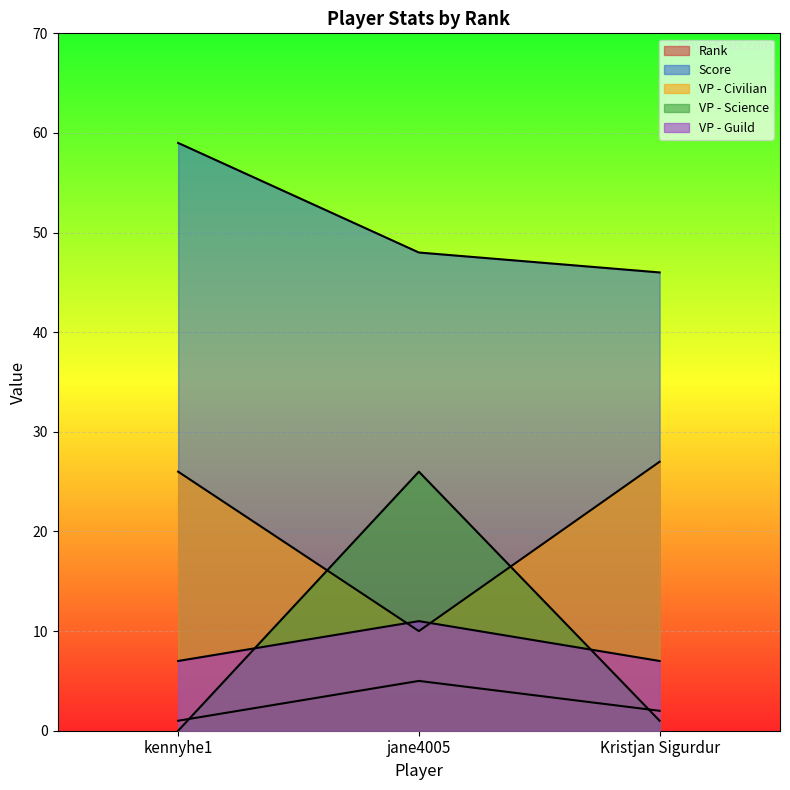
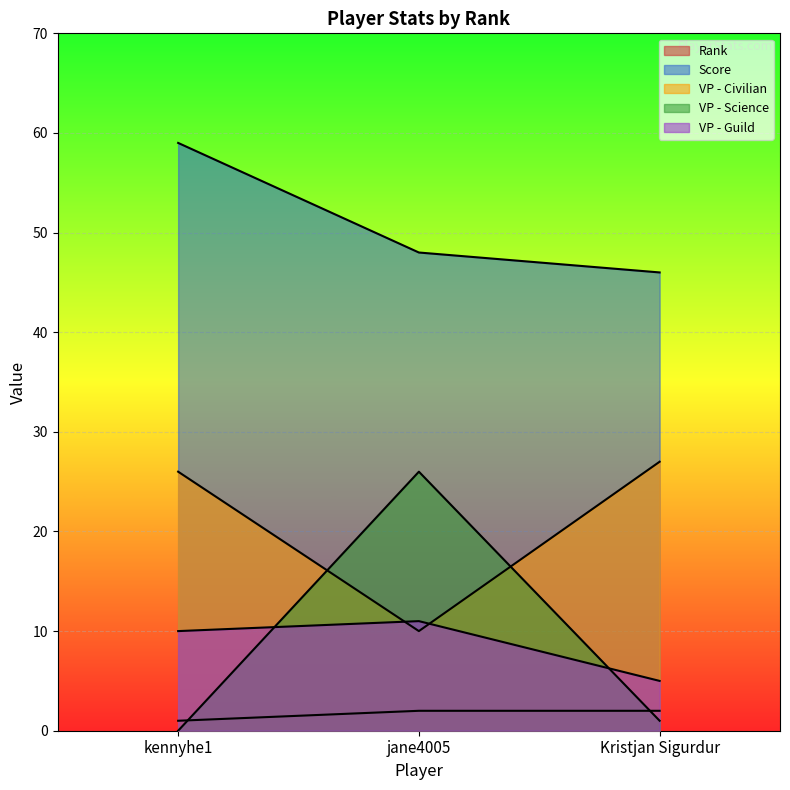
VP - Guild, kennyhe1: 7 -> 10
Rank, jane4005: 5 -> 2
VP - Guild, Kristjan Sigurdur: 7 -> 5
